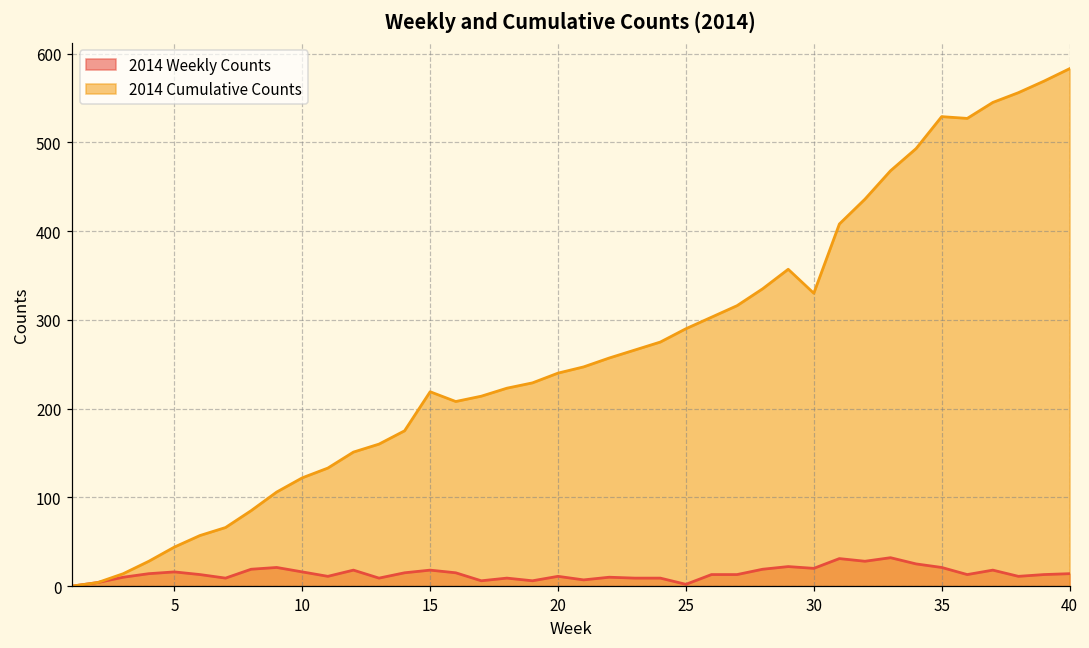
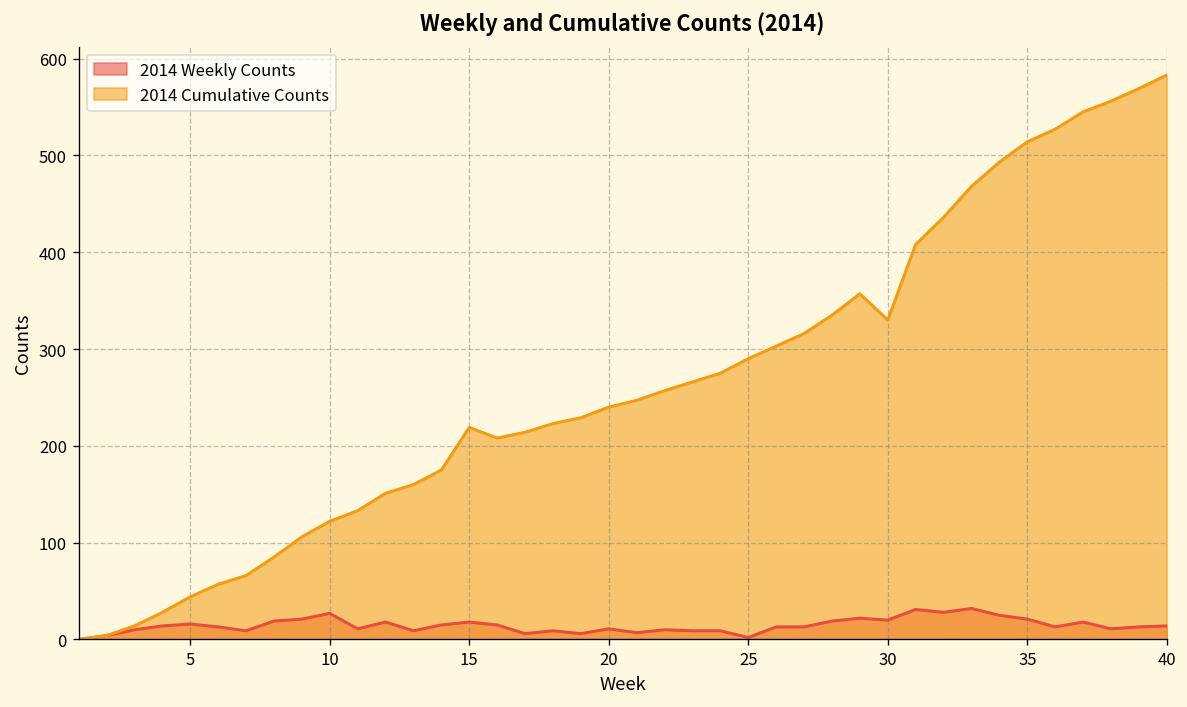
2014 Weekly Counts, 10: 20 -> 30
2014 Cumulative Counts, 35: 530 -> 510
